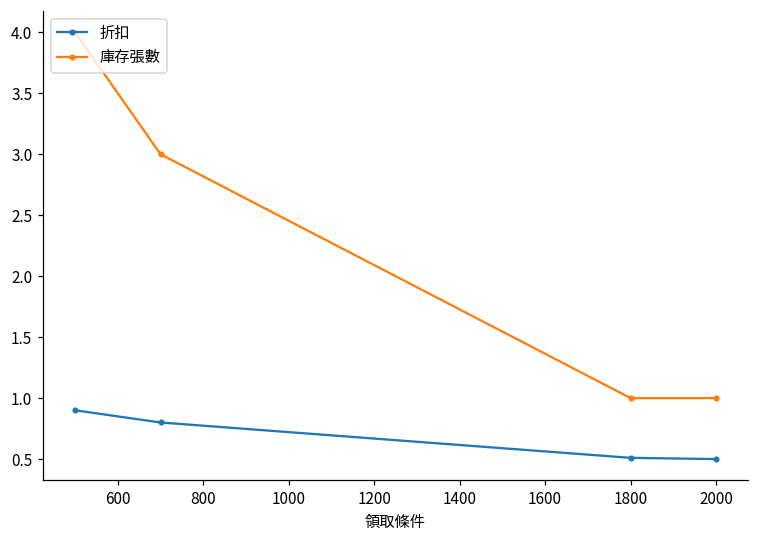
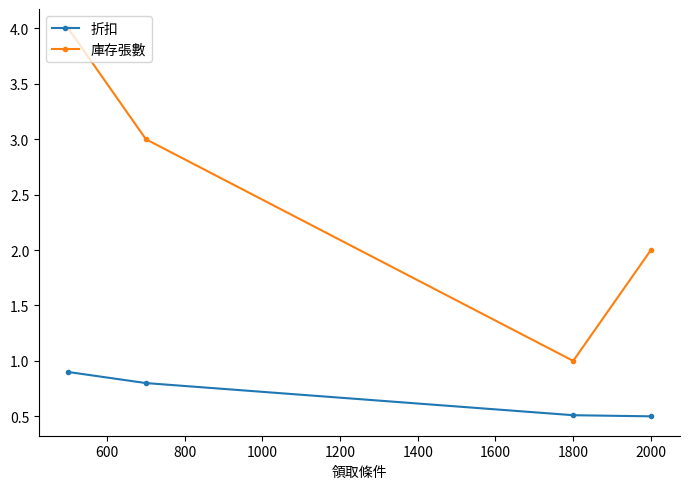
庫存張數, 2000: 1 -> 2
